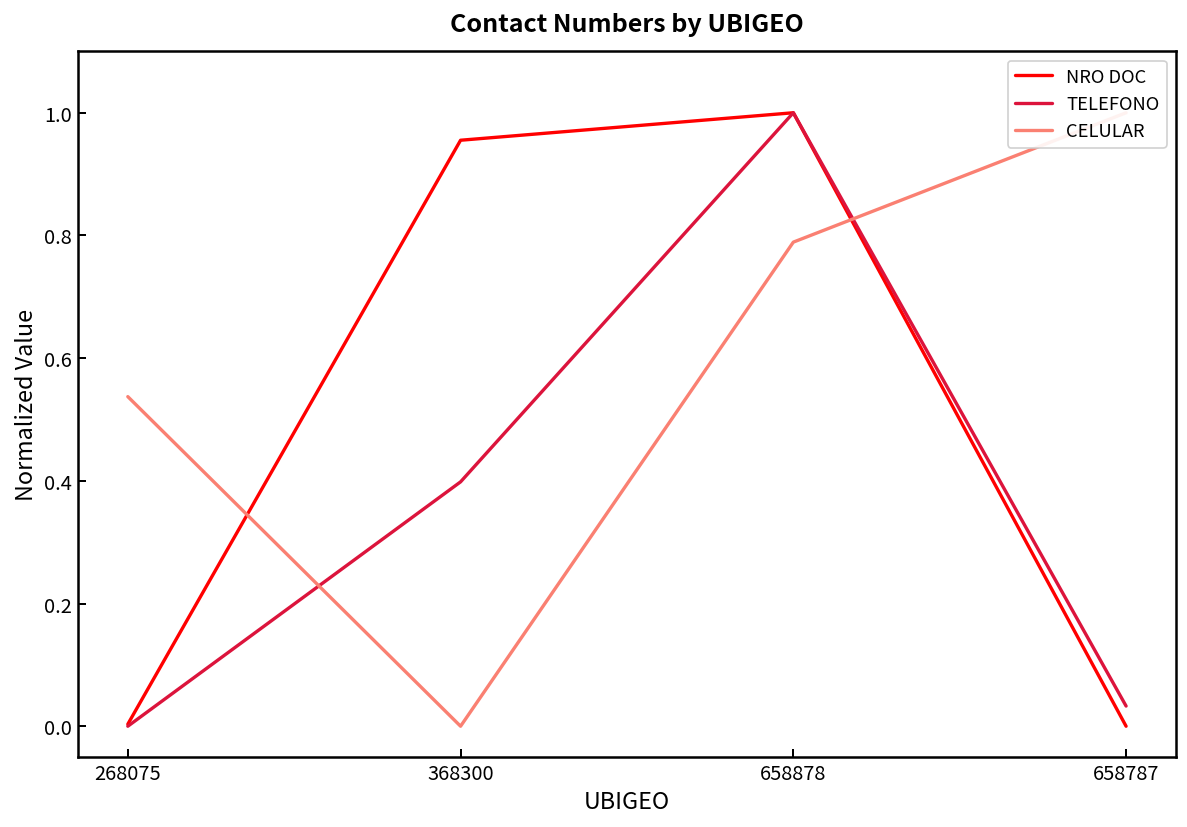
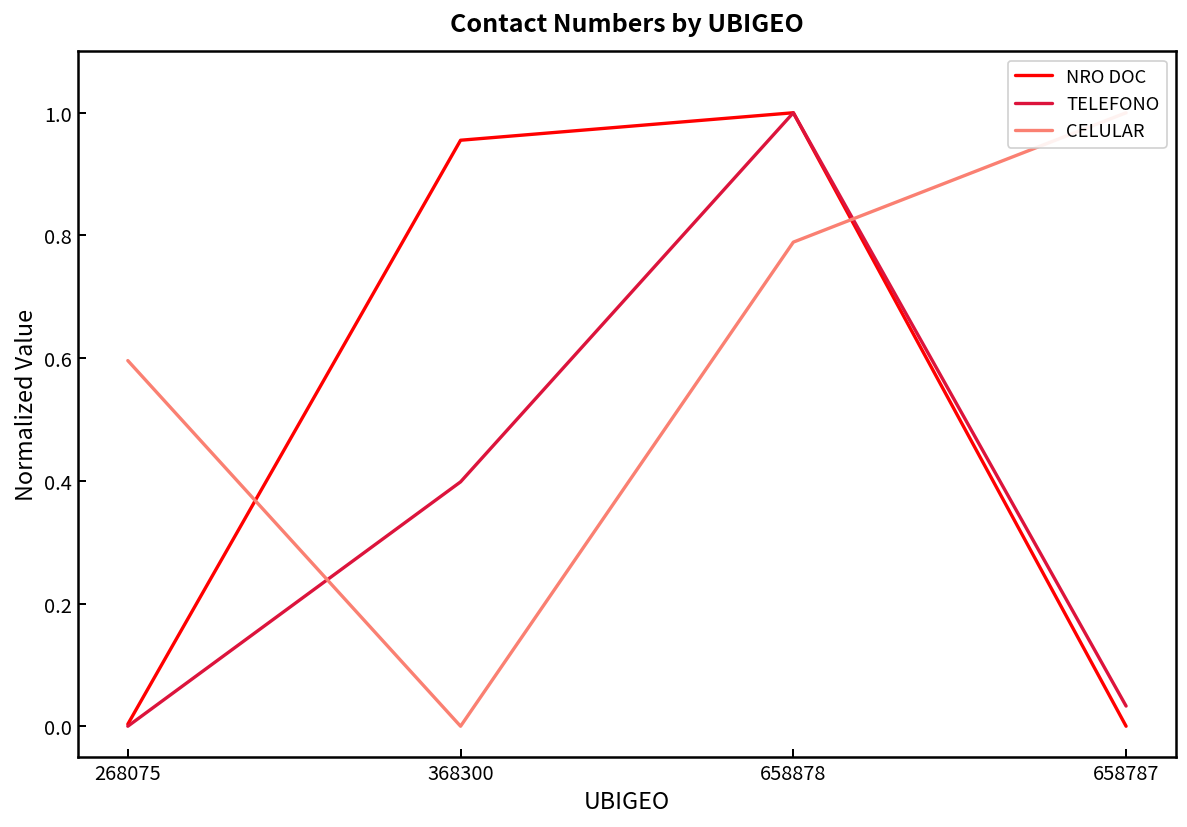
CELULAR, 268075: 0.54 -> 0.60
